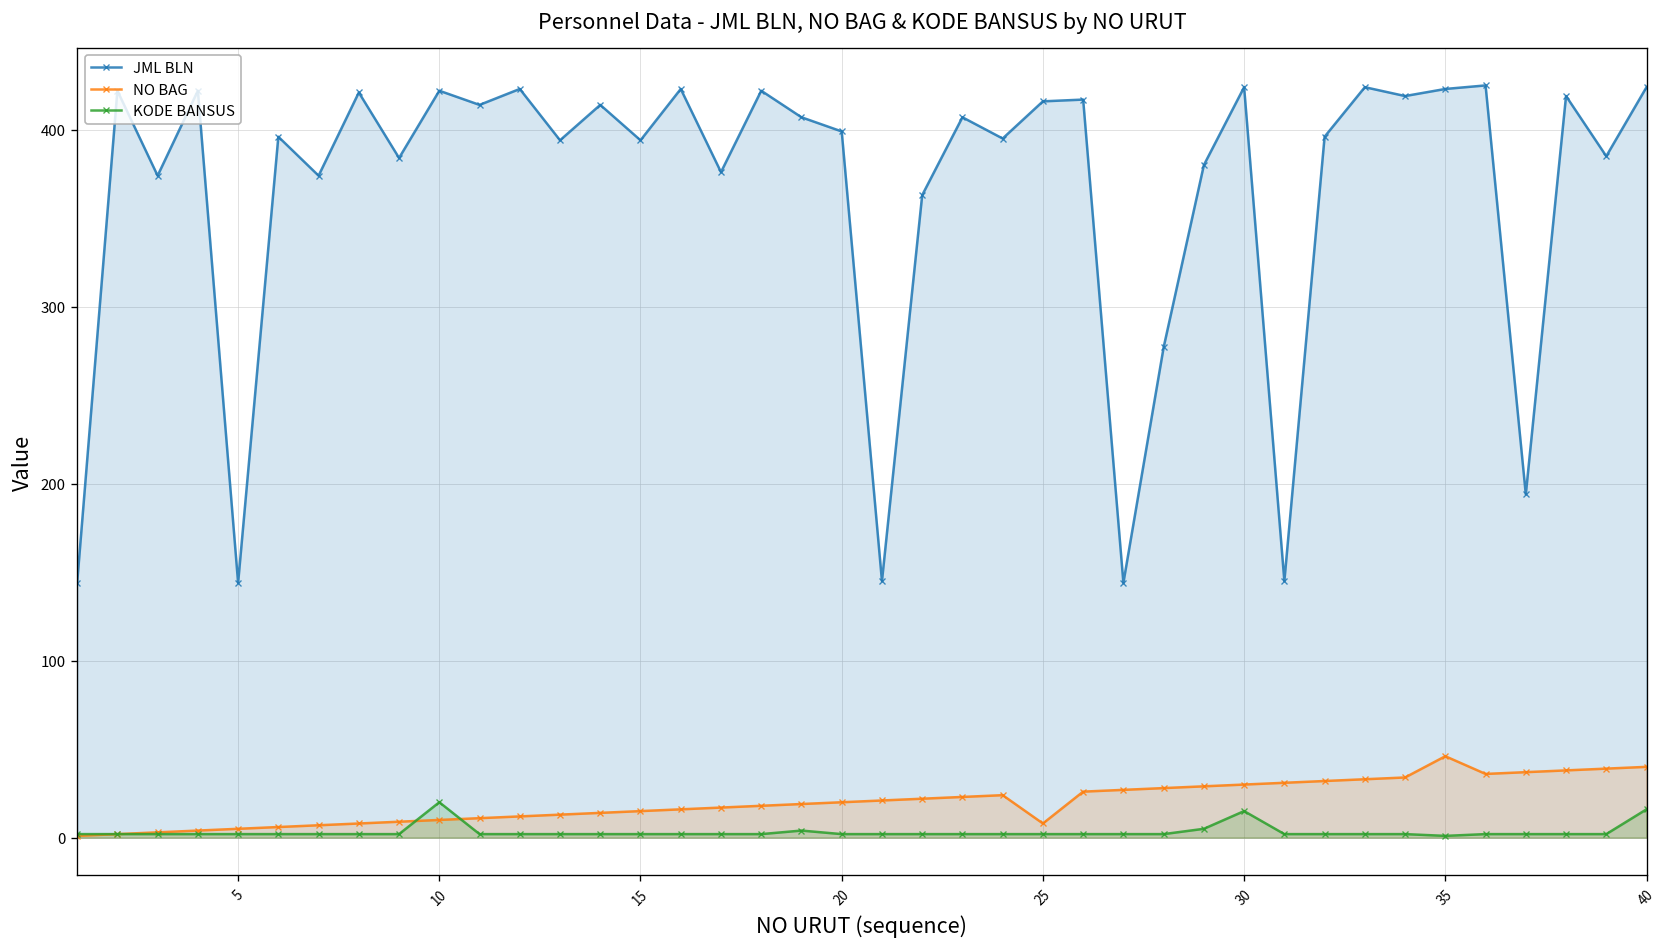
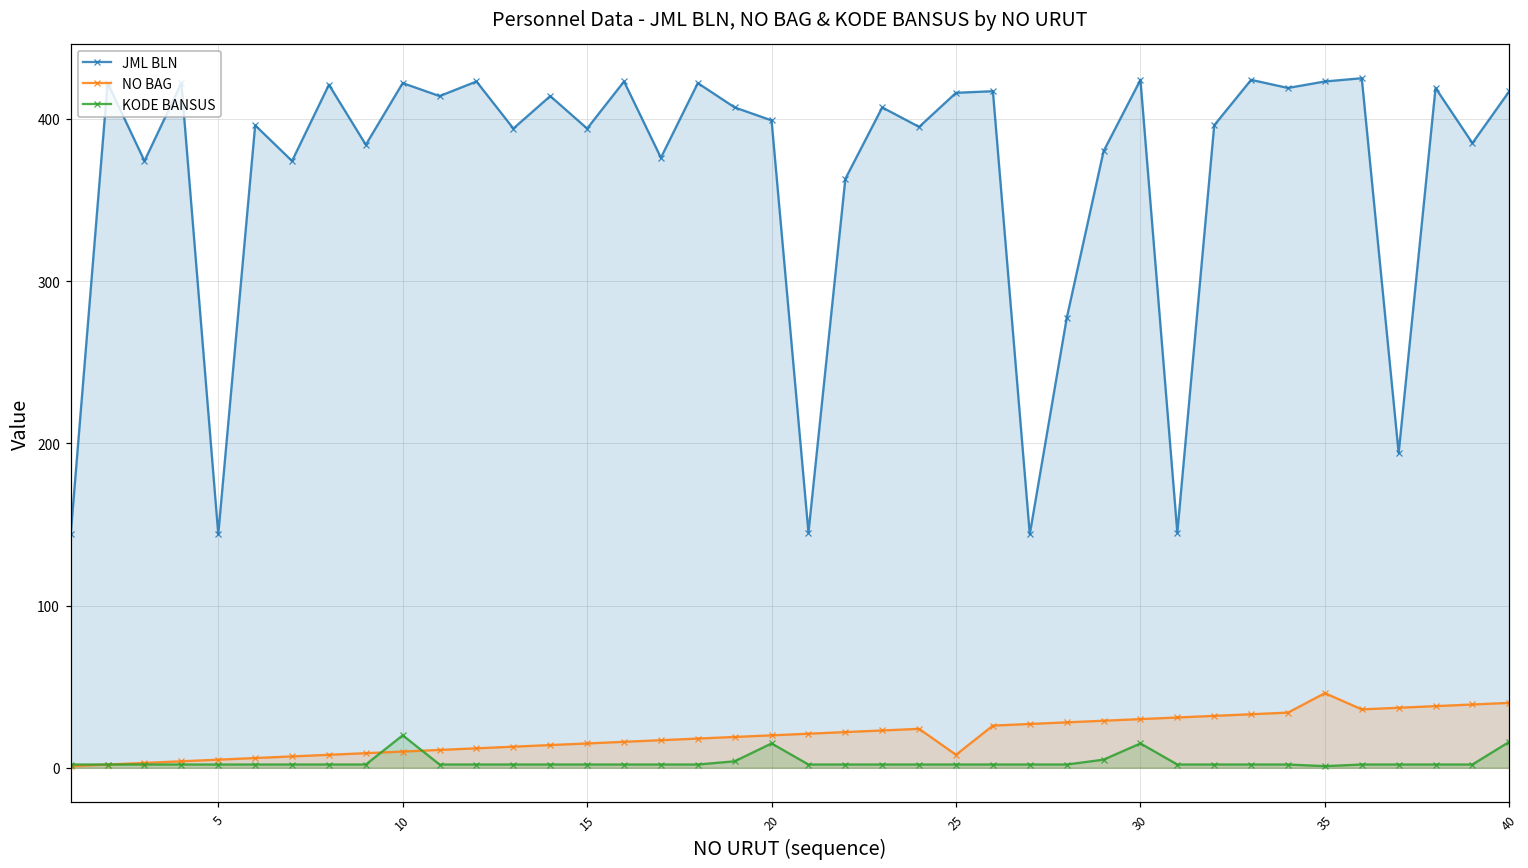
KODE BANSUS, 20: 2 -> 15
JML BLN, 40: 424 -> 417
